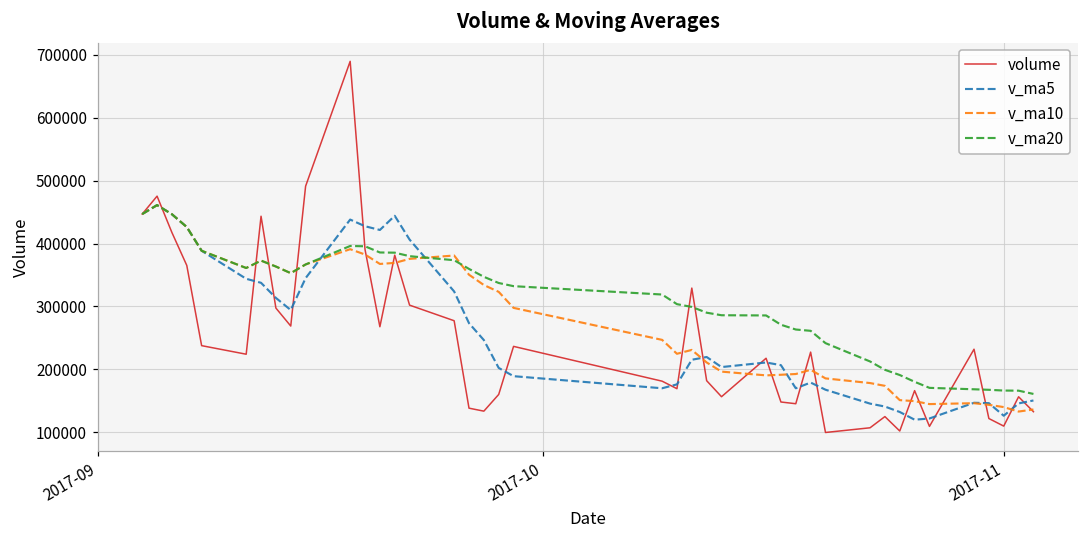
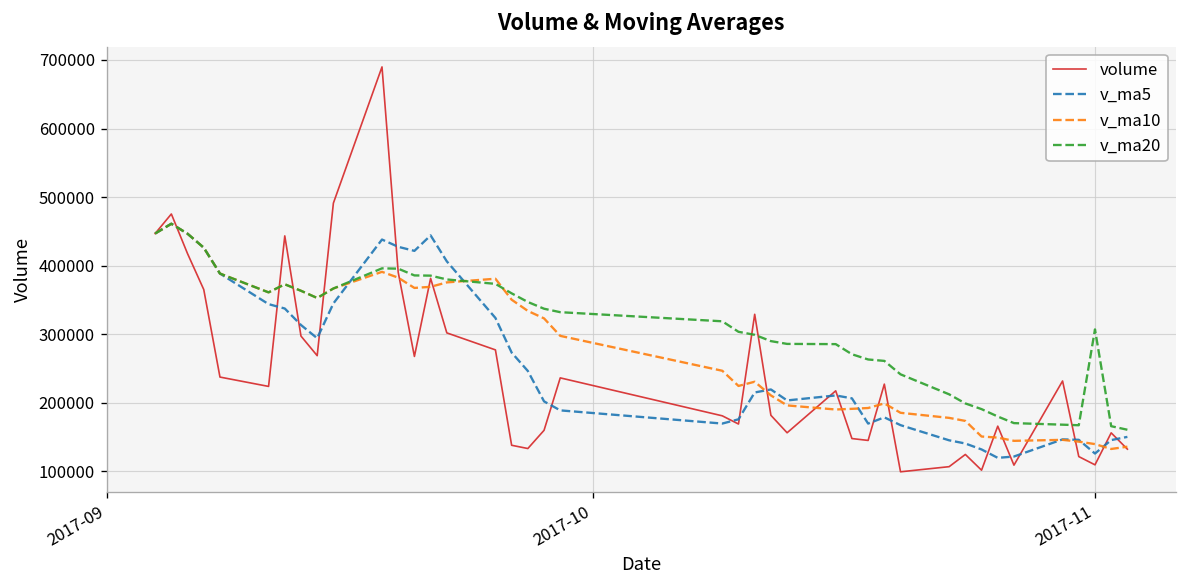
v_ma20, 2017-11: 170000 -> 310000
